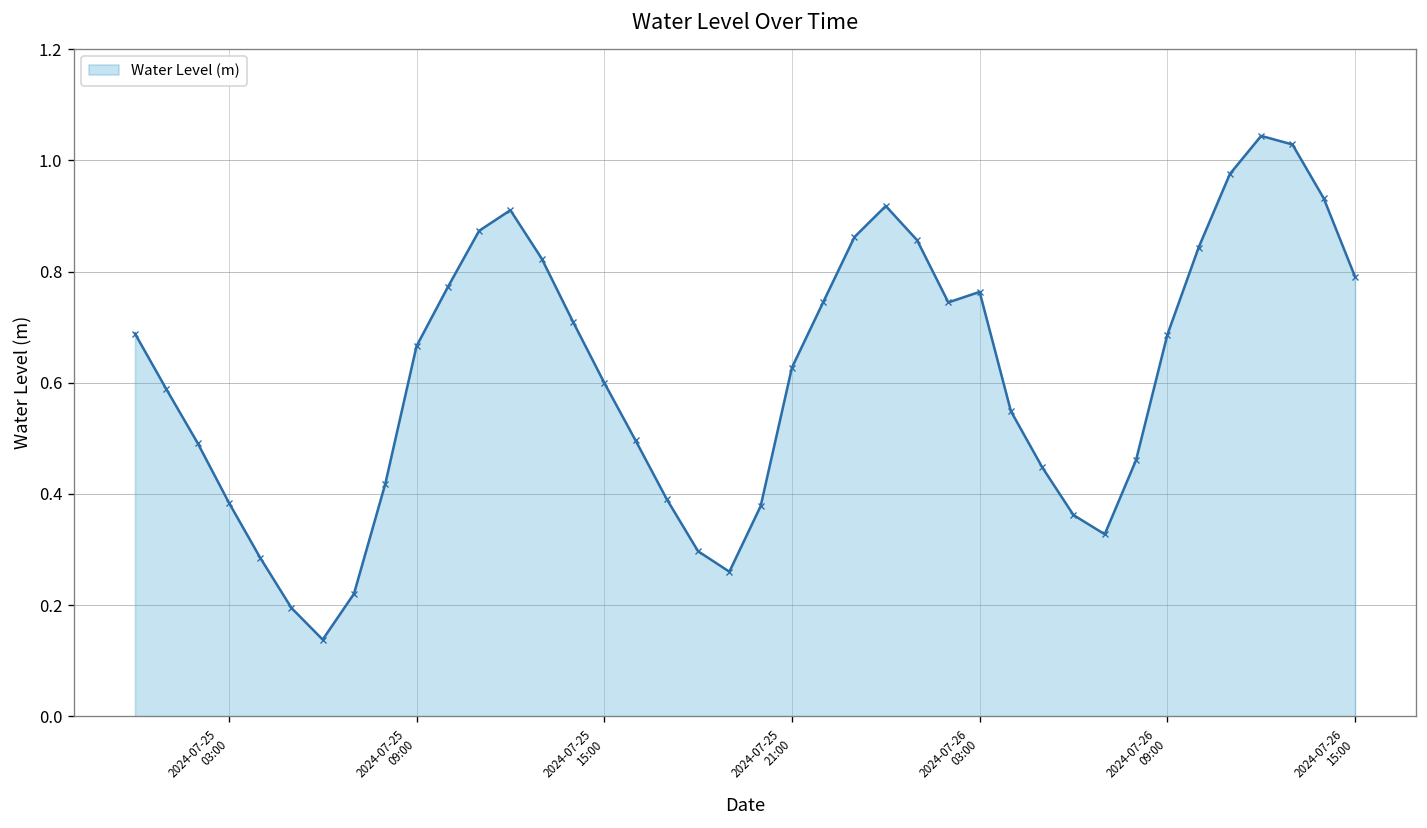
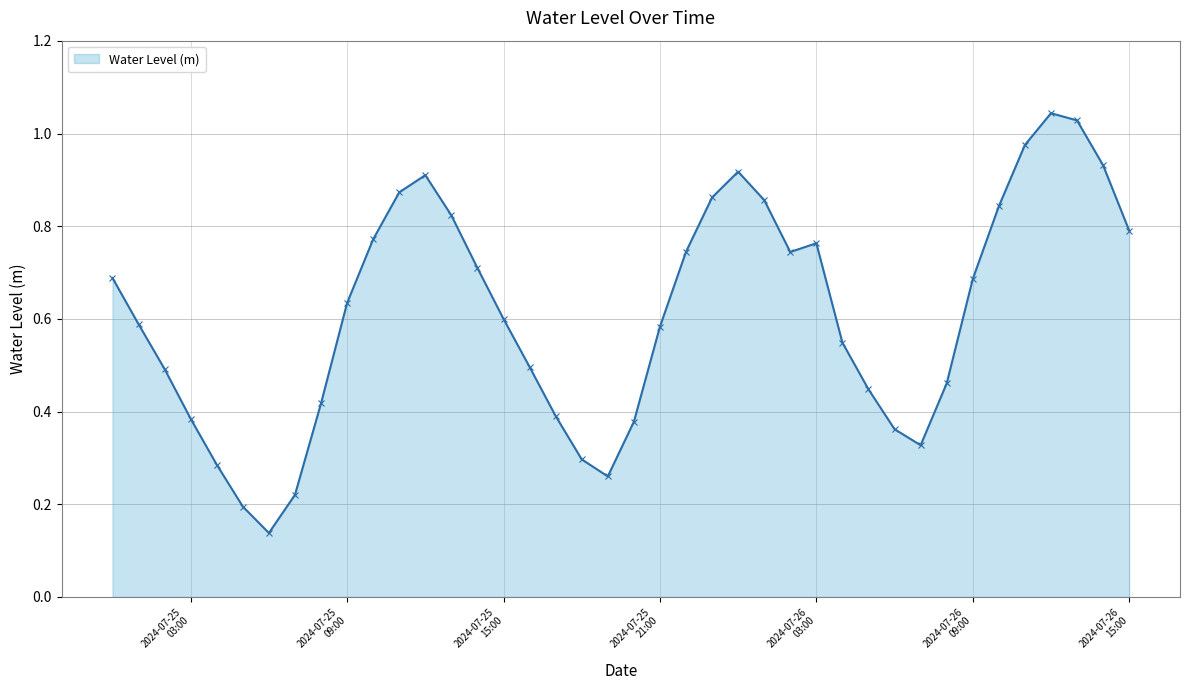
2024-07-25 09:00: 0.67 -> 0.63
2024-07-25 21:00: 0.63 -> 0.58
